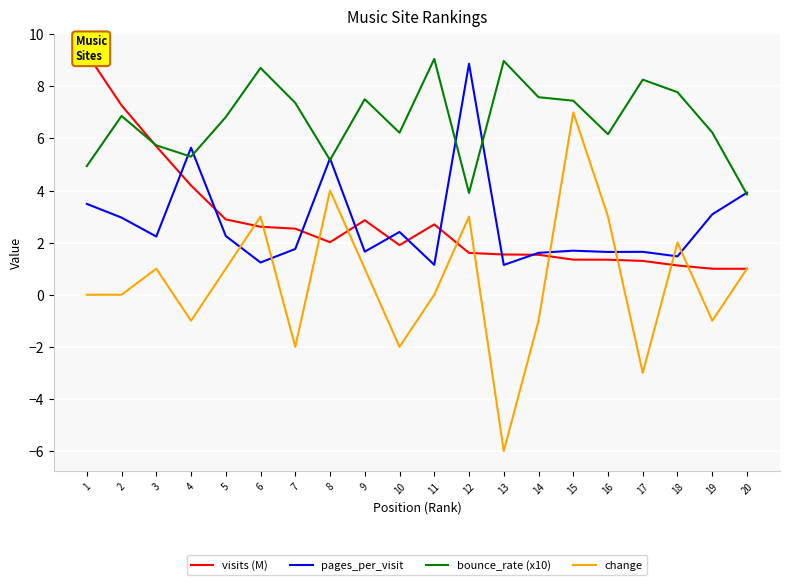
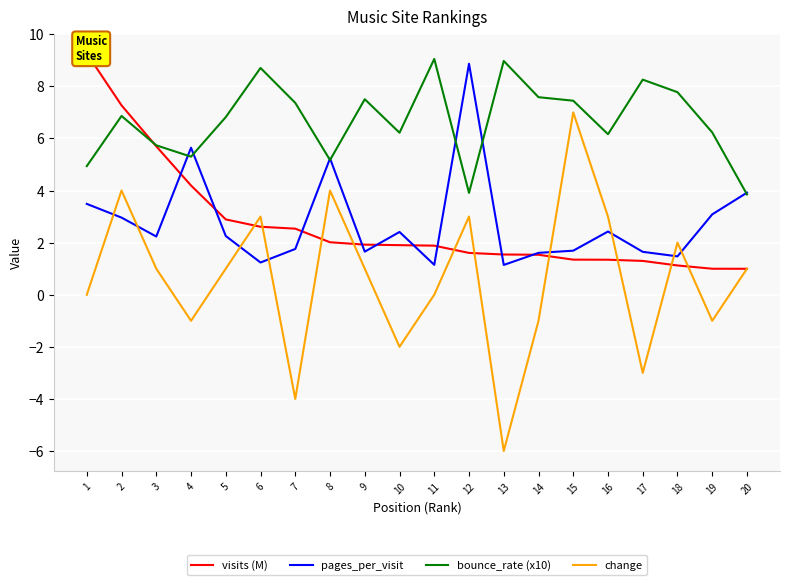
change, 2: 0 -> 4
change, 7: -2 -> -4
visits (M), 9: 2.9 -> 1.9
visits (M), 11: 2.7 -> 1.9
pages_per_visit, 16: 1.6 -> 2.4
